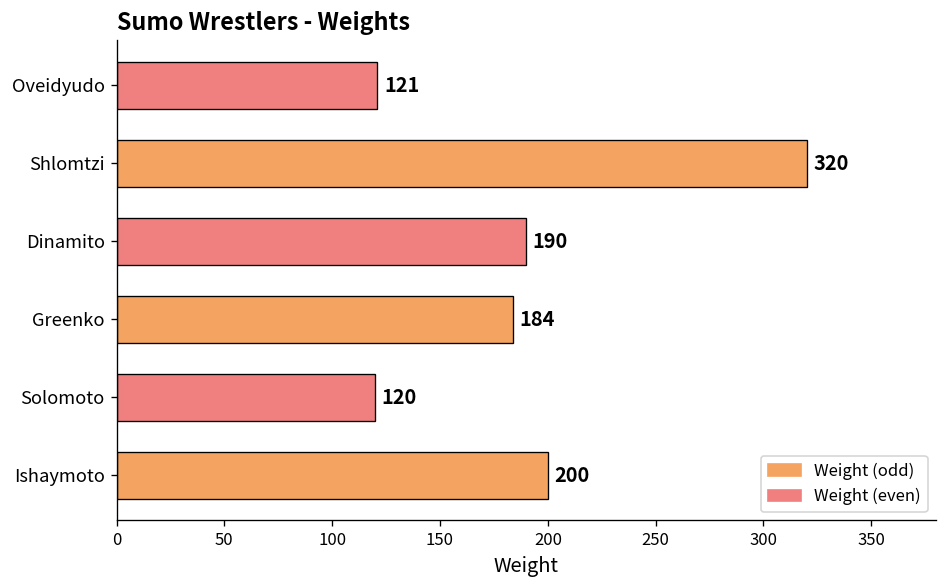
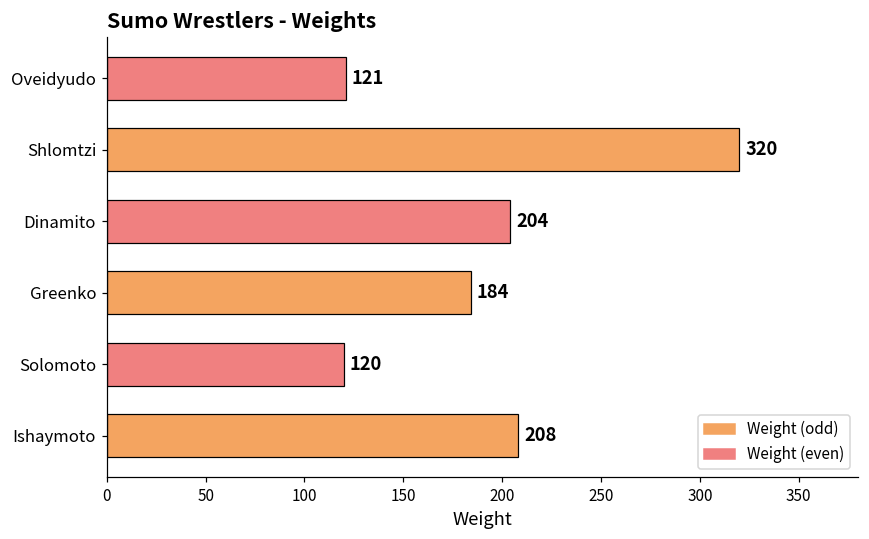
Dinamito: 190 -> 204
Ishaymoto: 200 -> 208
